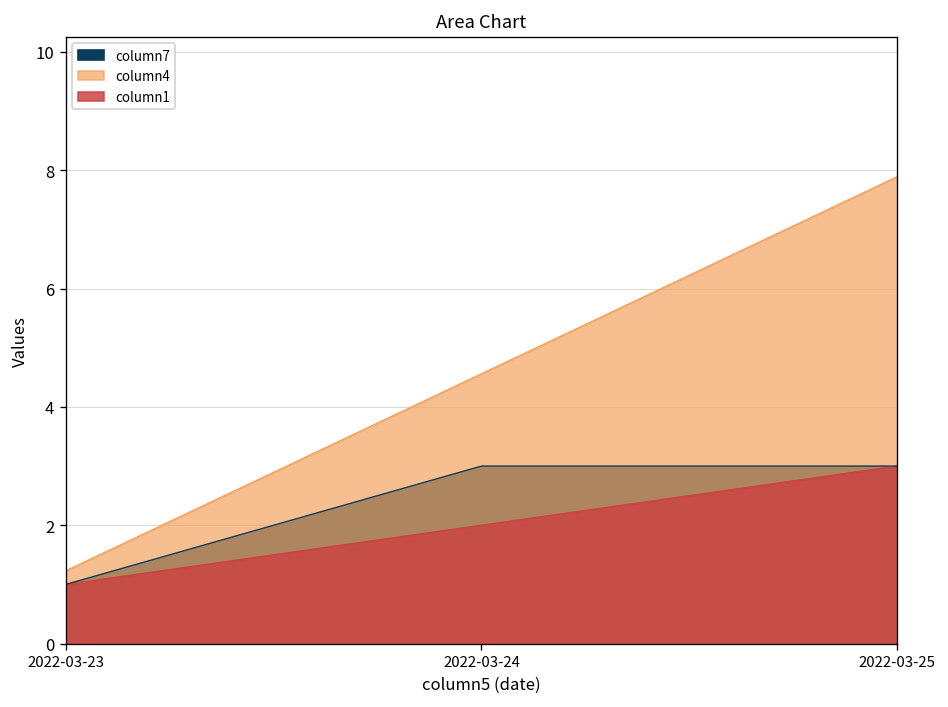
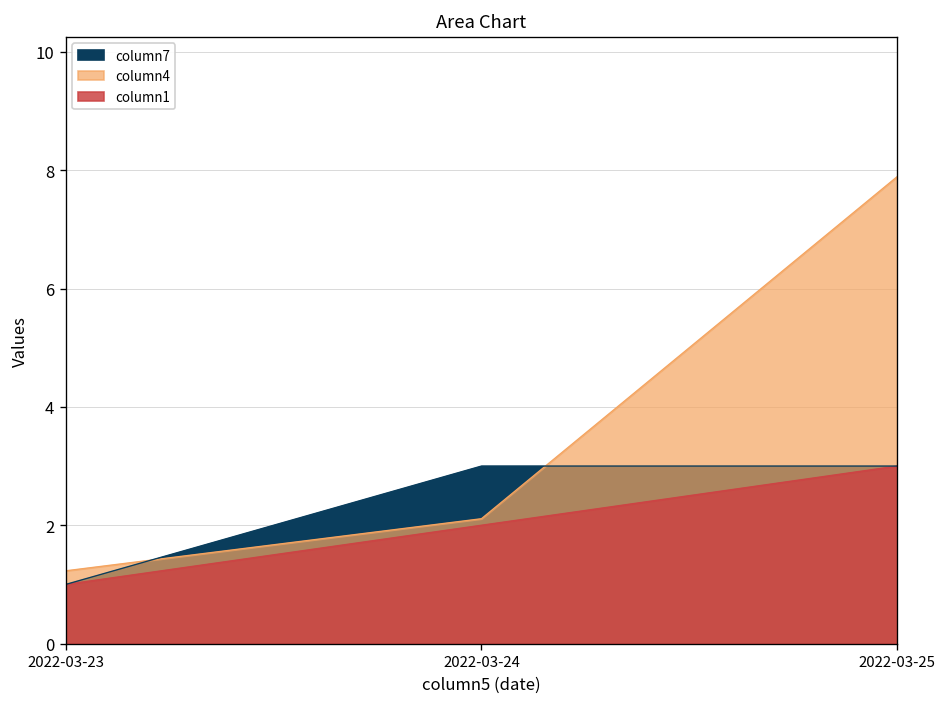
column4, 2022-03-24: 4.6 -> 2.1
